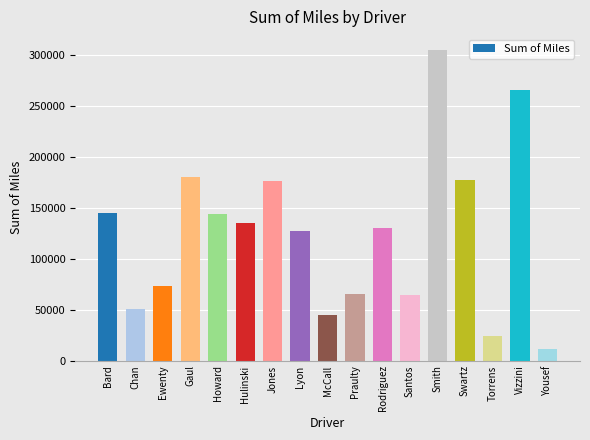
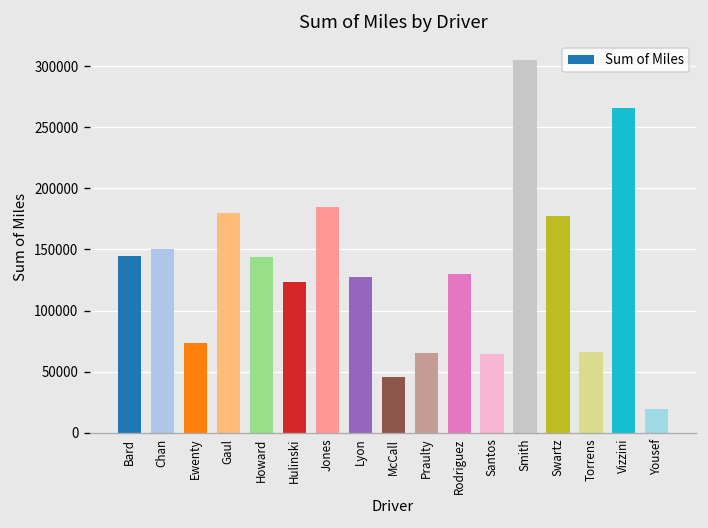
Chan: 50000 -> 151000
Hulinski: 135000 -> 123000
Jones: 176000 -> 185000
Torrens: 24000 -> 66000
Yousef: 11000 -> 19000
